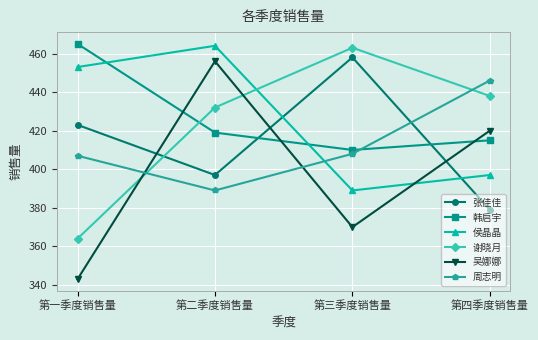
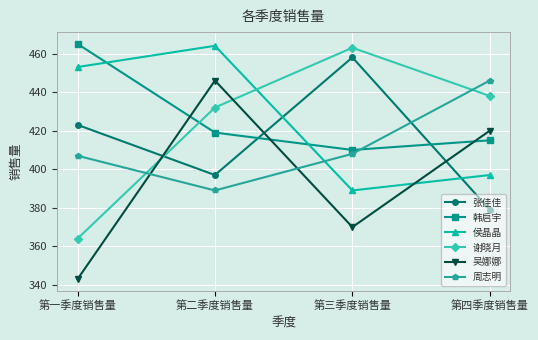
吴娜娜, 第二季度销售量: 456 -> 446
